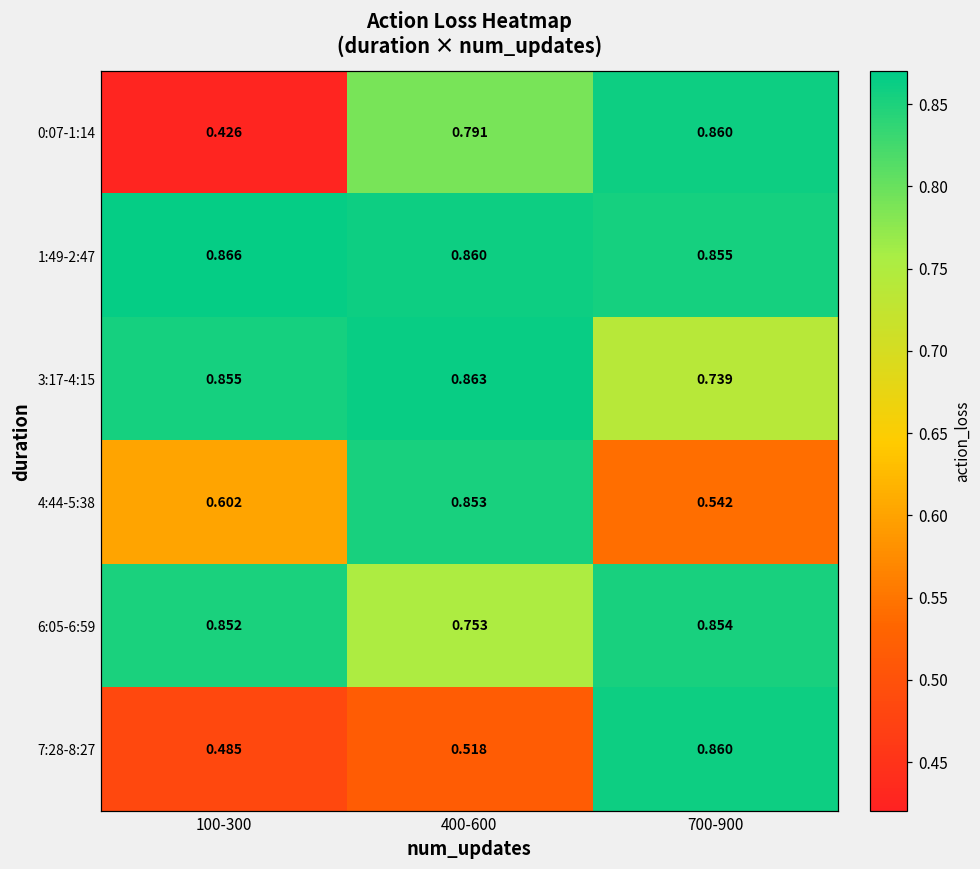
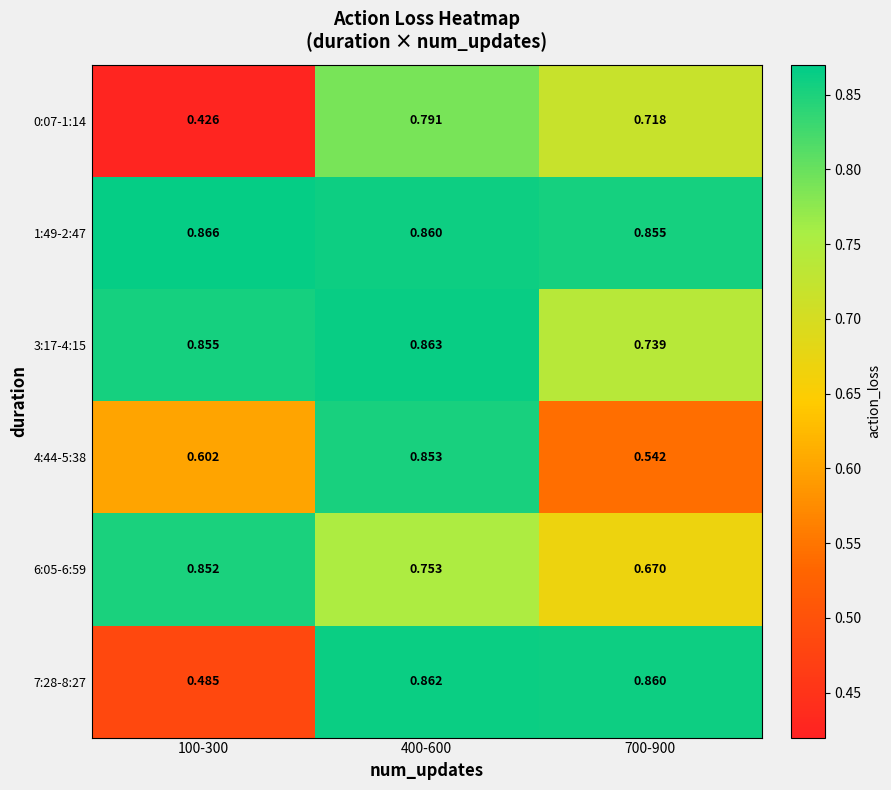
0:07-1:14, 700-900: 0.860 -> 0.718
6:05-6:59, 700-900: 0.854 -> 0.670
7:28-8:27, 400-600: 0.518 -> 0.862
